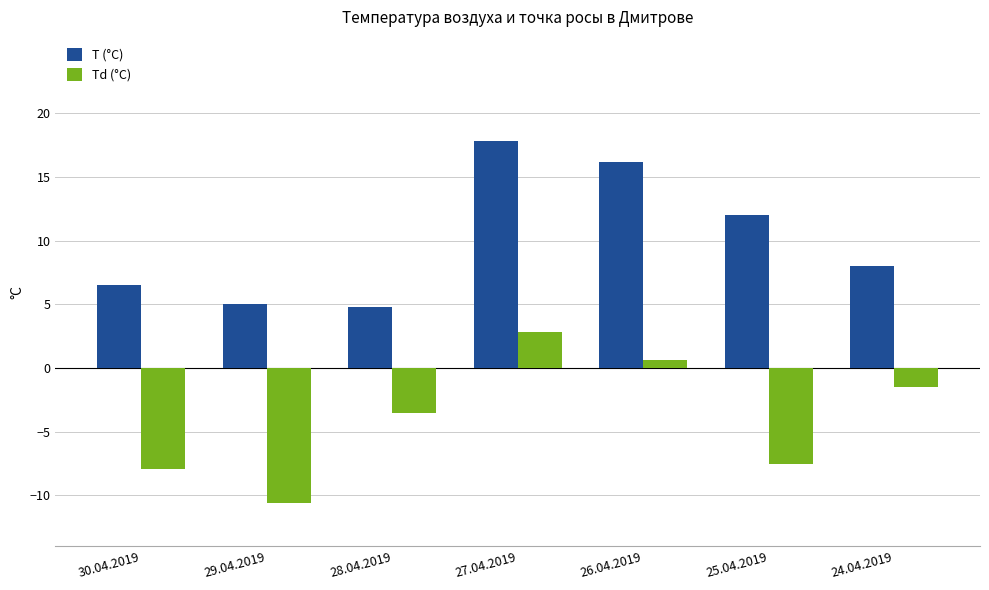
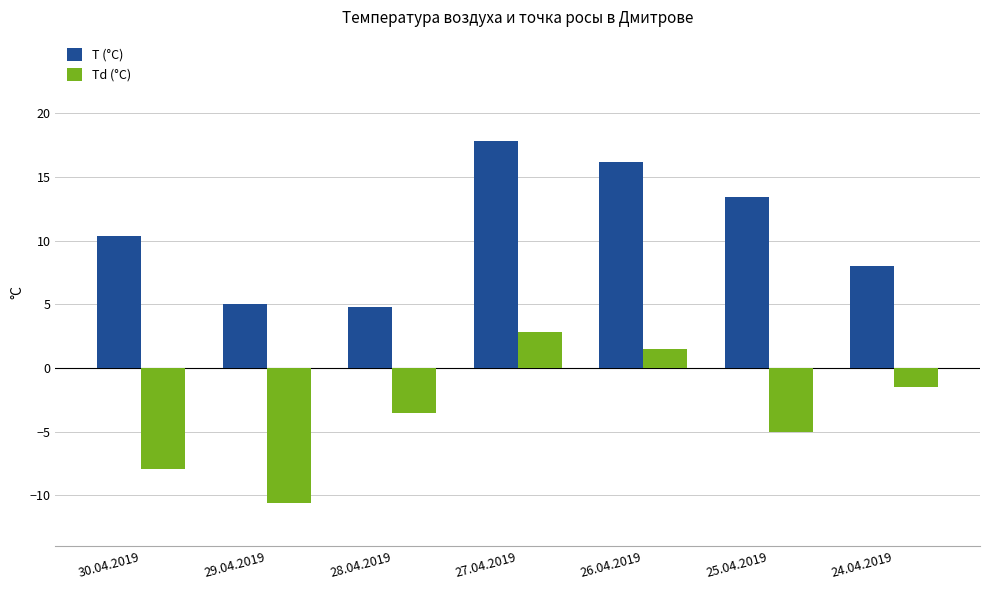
T (°C), 30.04.2019: 6.5 -> 10.4
Td (°C), 26.04.2019: 0.6 -> 1.5
T (°C), 25.04.2019: 12.0 -> 13.4
Td (°C), 25.04.2019: -7.5 -> -5.0
